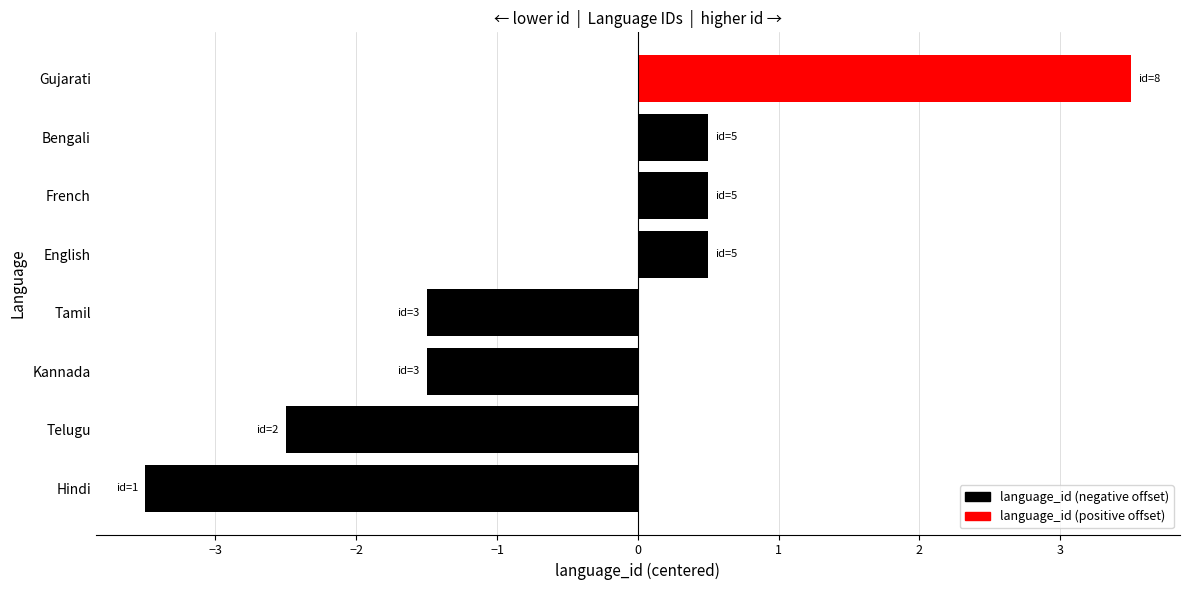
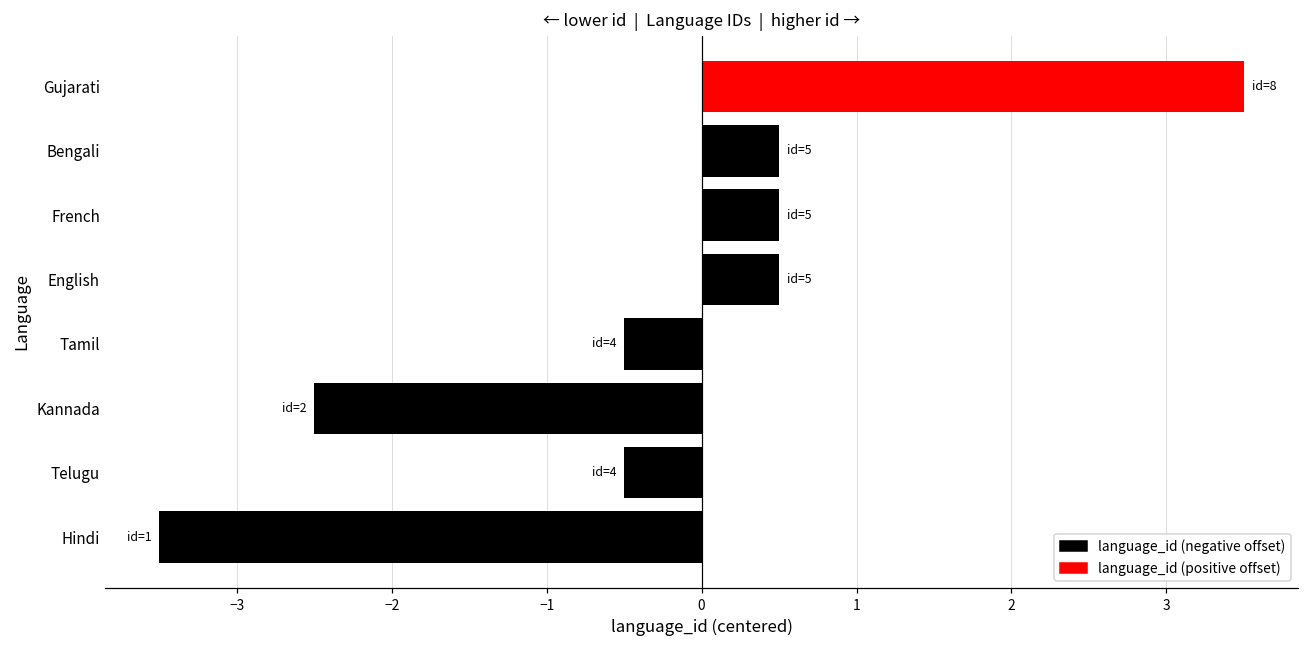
Tamil: 3 -> 4
Kannada: 3 -> 2
Telugu: 2 -> 4
